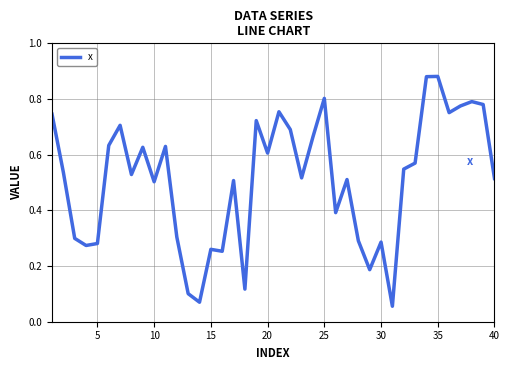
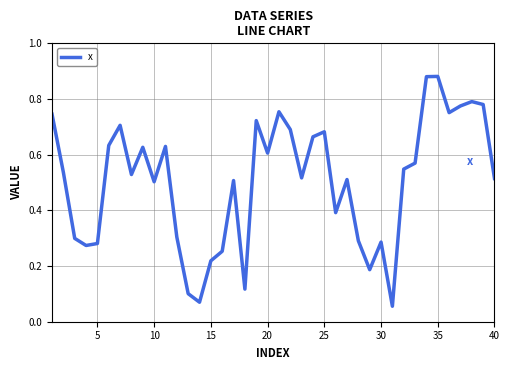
15: 0.26 -> 0.22
25: 0.80 -> 0.68
